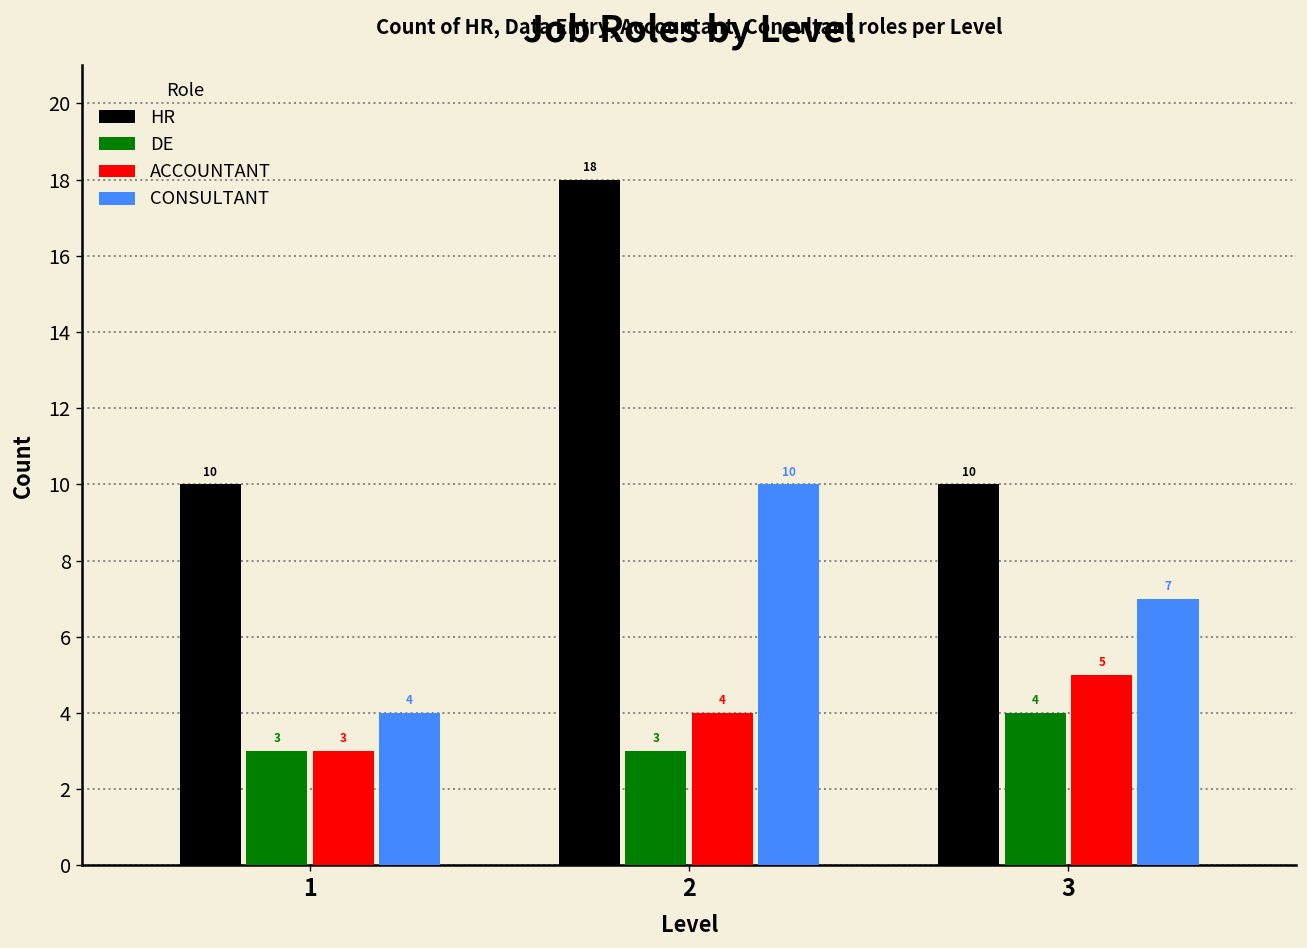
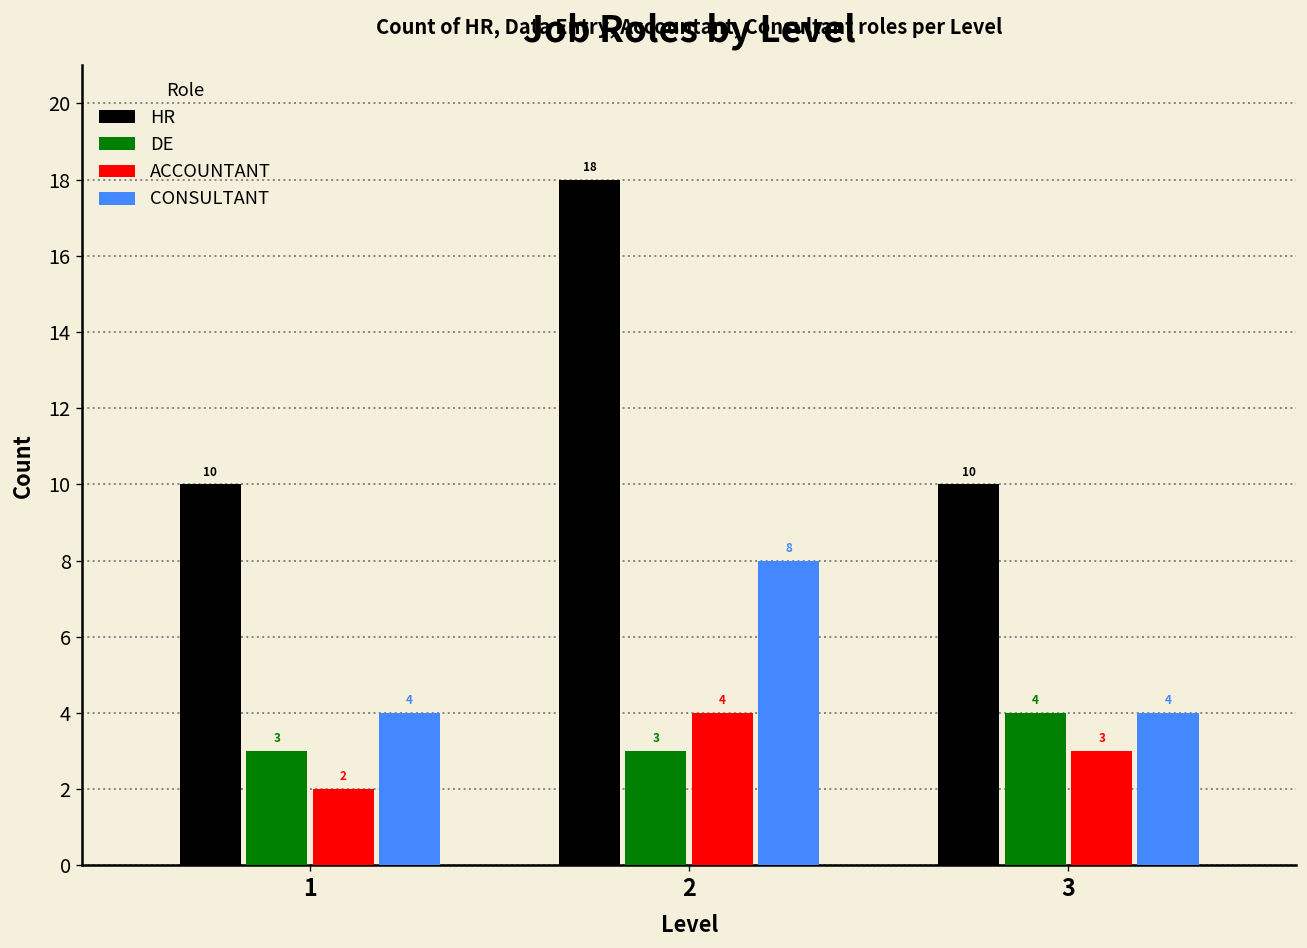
ACCOUNTANT, 1: 3 -> 2
CONSULTANT, 2: 10 -> 8
ACCOUNTANT, 3: 5 -> 3
CONSULTANT, 3: 7 -> 4
